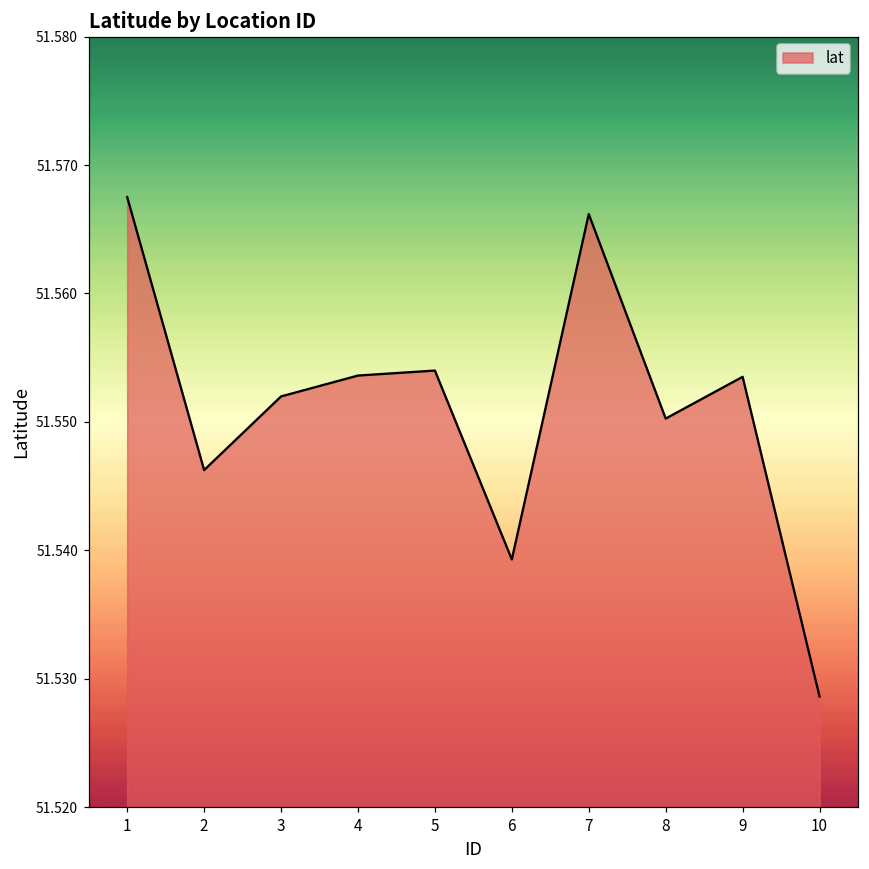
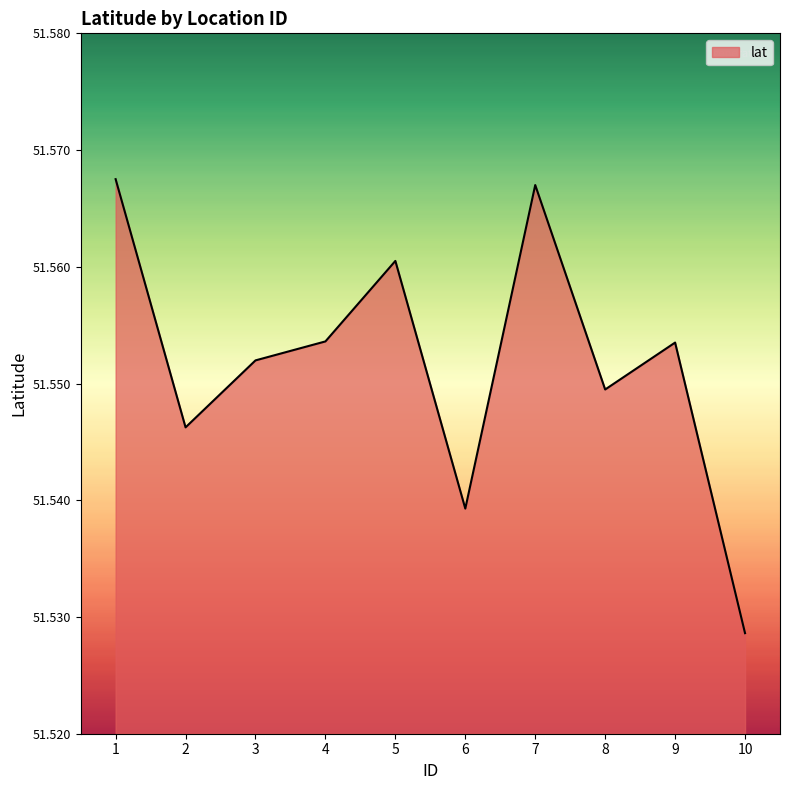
5: 51.5540 -> 51.5605
7: 51.5662 -> 51.5670
8: 51.5503 -> 51.5495
